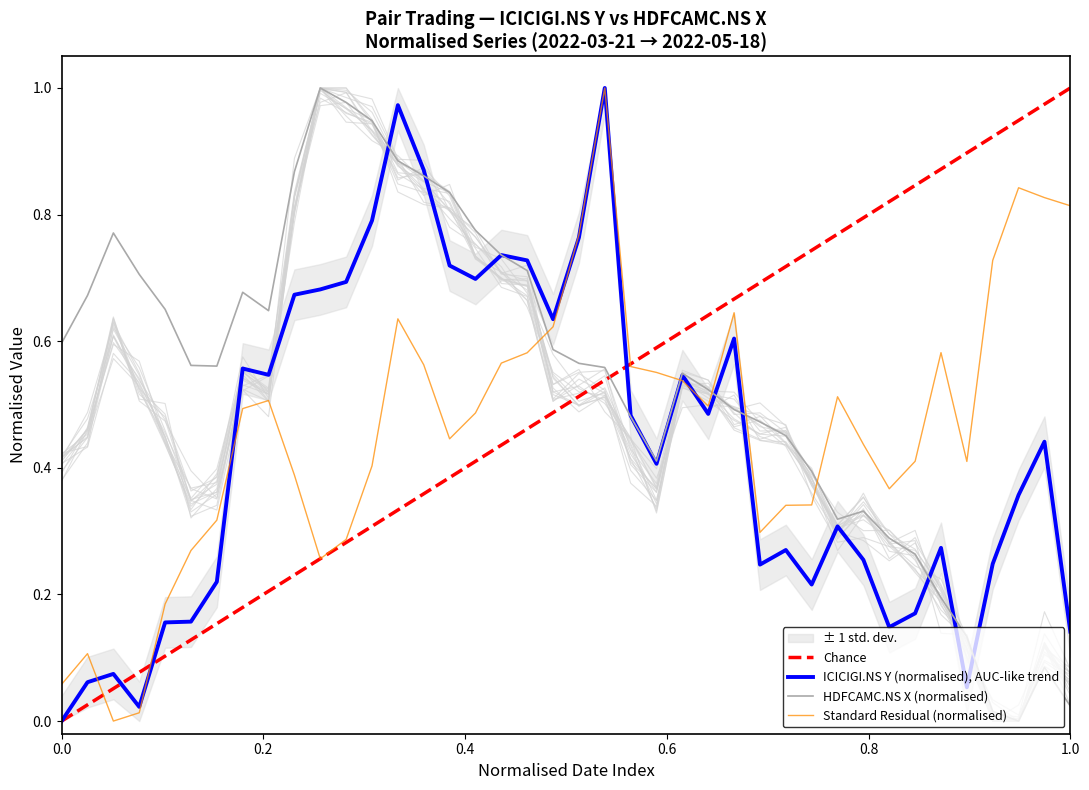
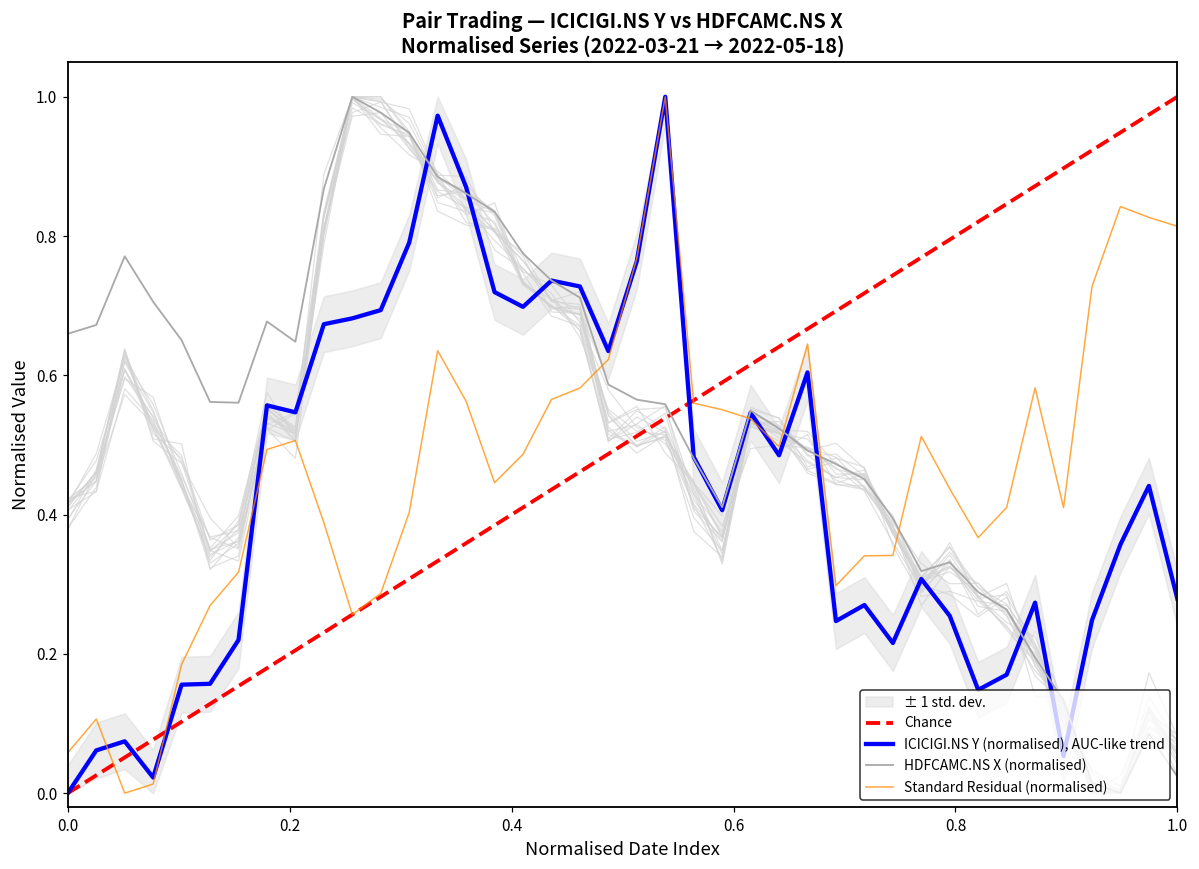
HDFCAMC.NS X (normalised), 0.0: 0.60 -> 0.66
ICICIGI.NS Y (normalised), AUC-like trend, 1.0: 0.14 -> 0.28
